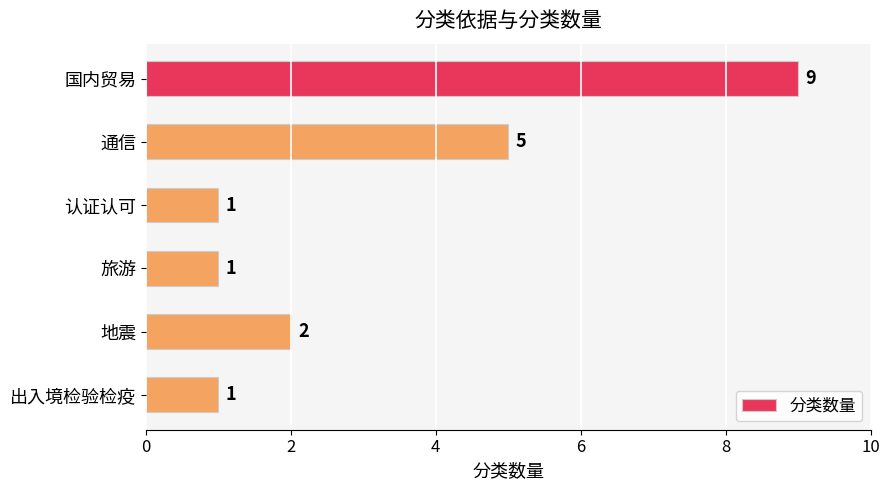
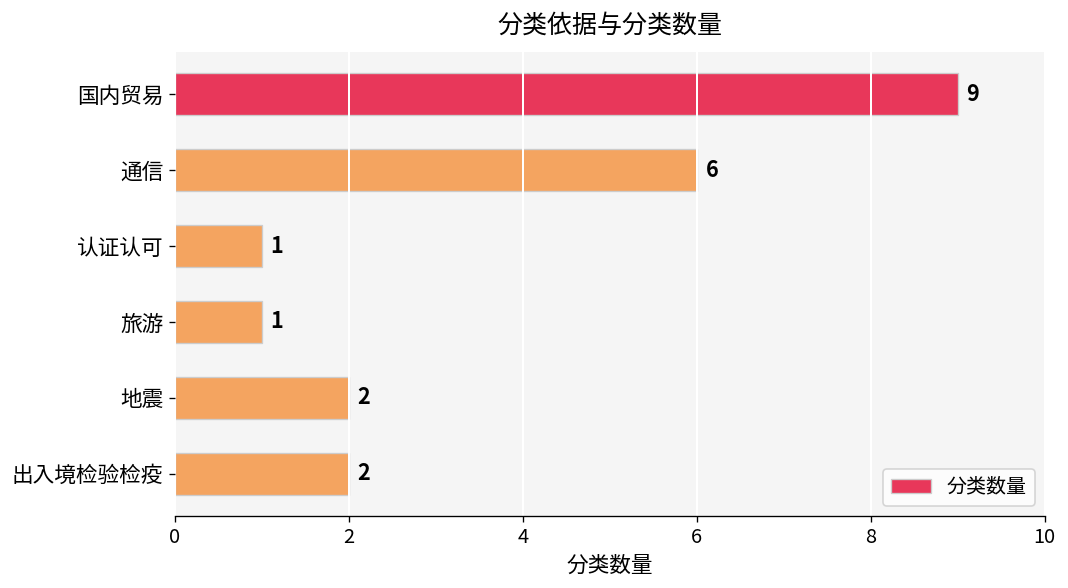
通信: 5 -> 6
出入境检验检疫: 1 -> 2
